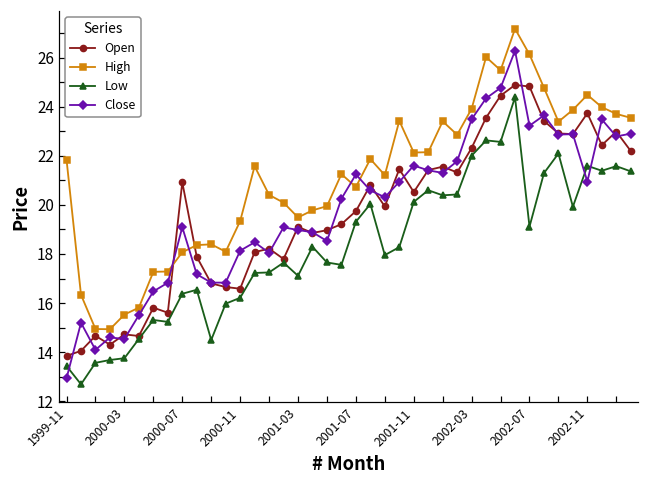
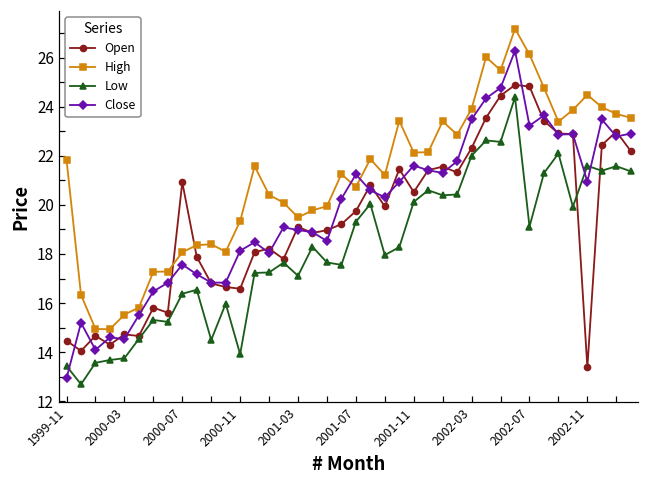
Open, 1999-11: 13.8 -> 14.5
Close, 2000-07: 19.1 -> 17.6
Low, 2000-11: 16.2 -> 13.9
Open, 2002-11: 23.7 -> 13.4
